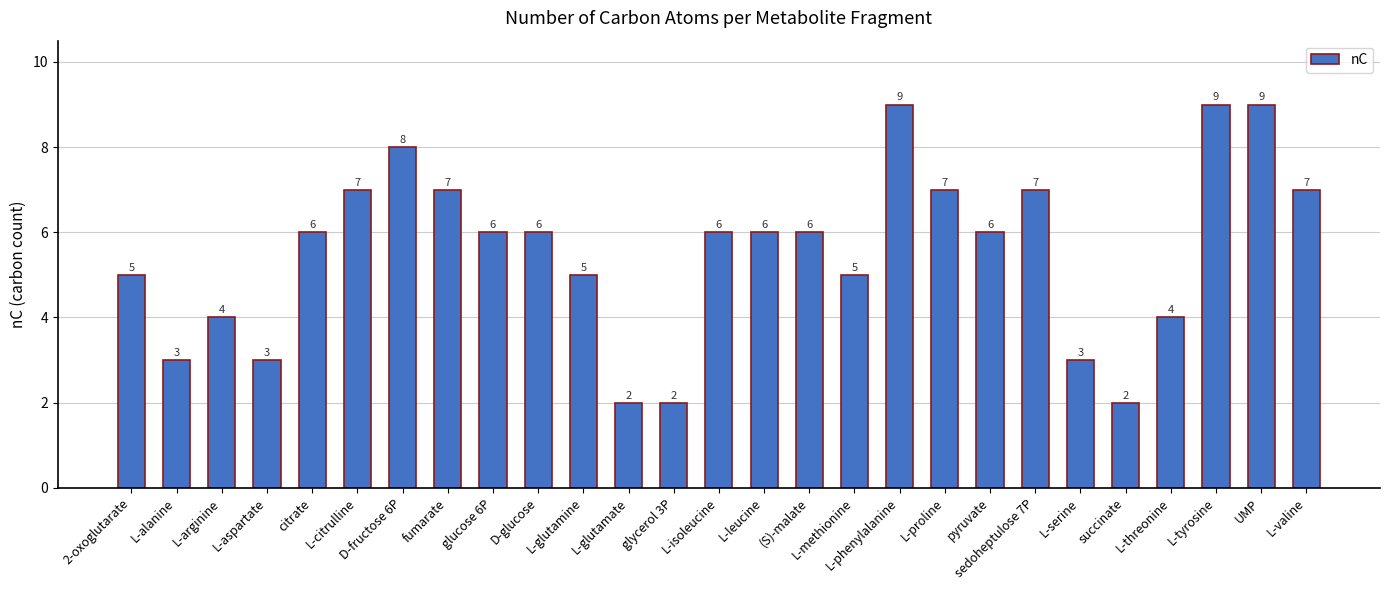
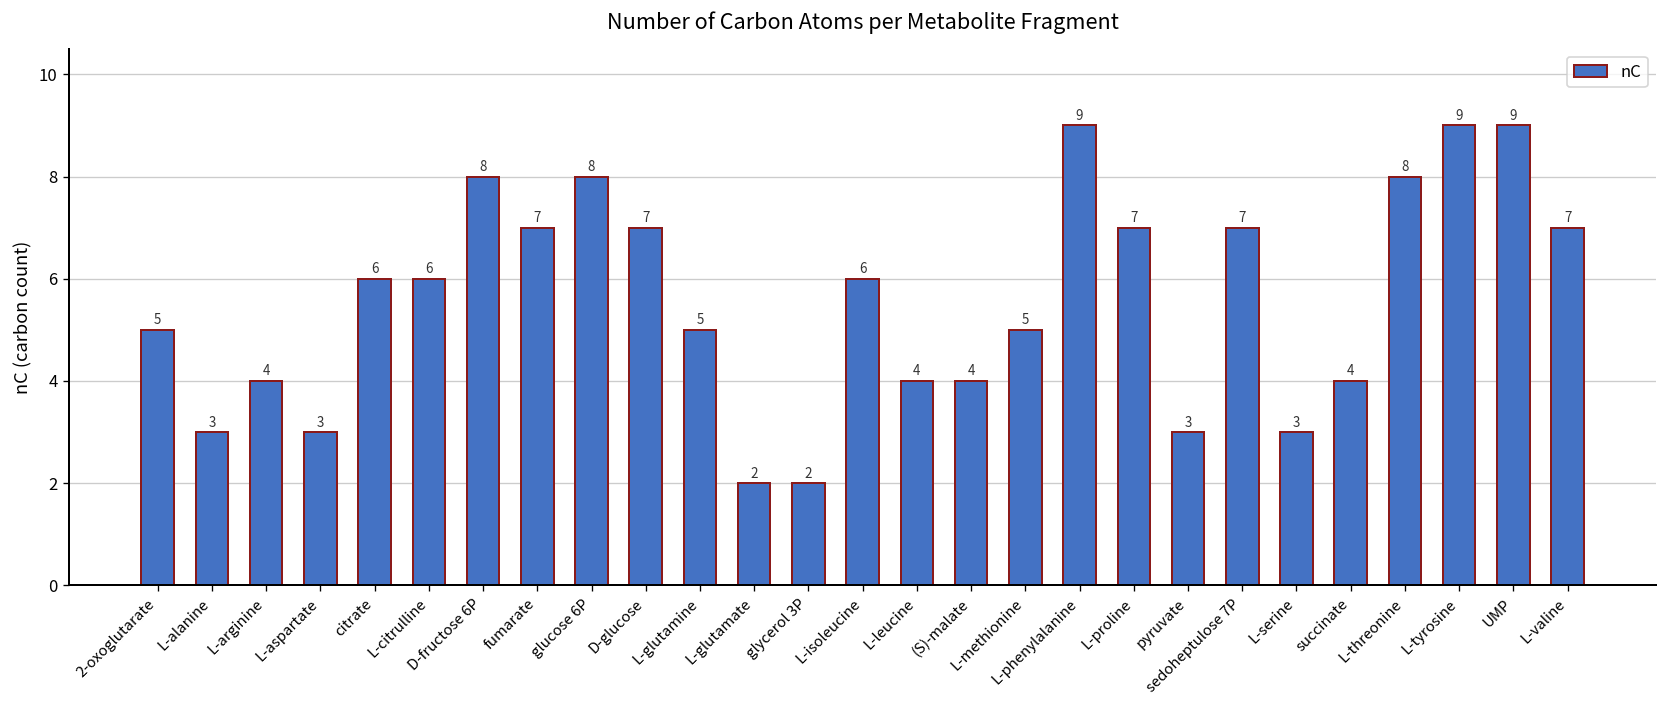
L-citrulline: 7 -> 6
glucose 6P: 6 -> 8
D-glucose: 6 -> 7
L-leucine: 6 -> 4
(S)-malate: 6 -> 4
pyruvate: 6 -> 3
succinate: 2 -> 4
L-threonine: 4 -> 8
